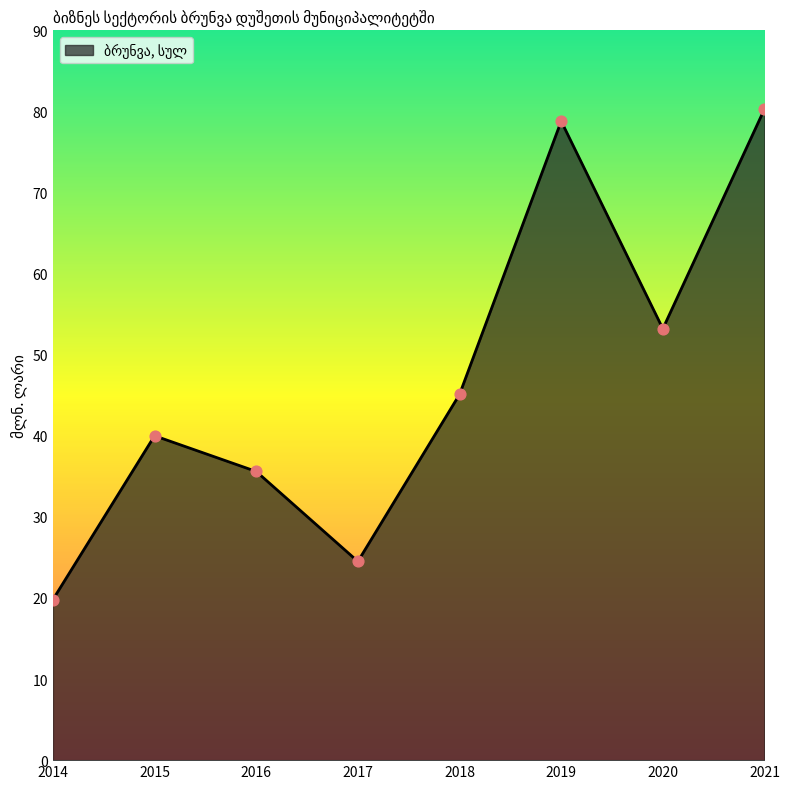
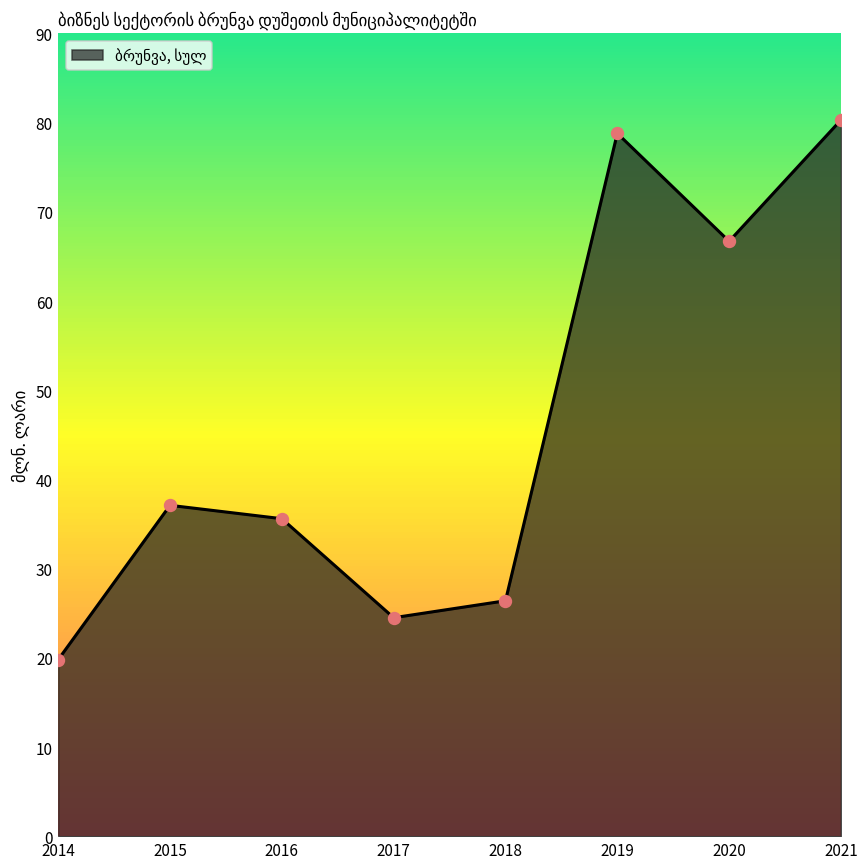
2015: 40 -> 37
2018: 45 -> 26
2020: 53 -> 67
